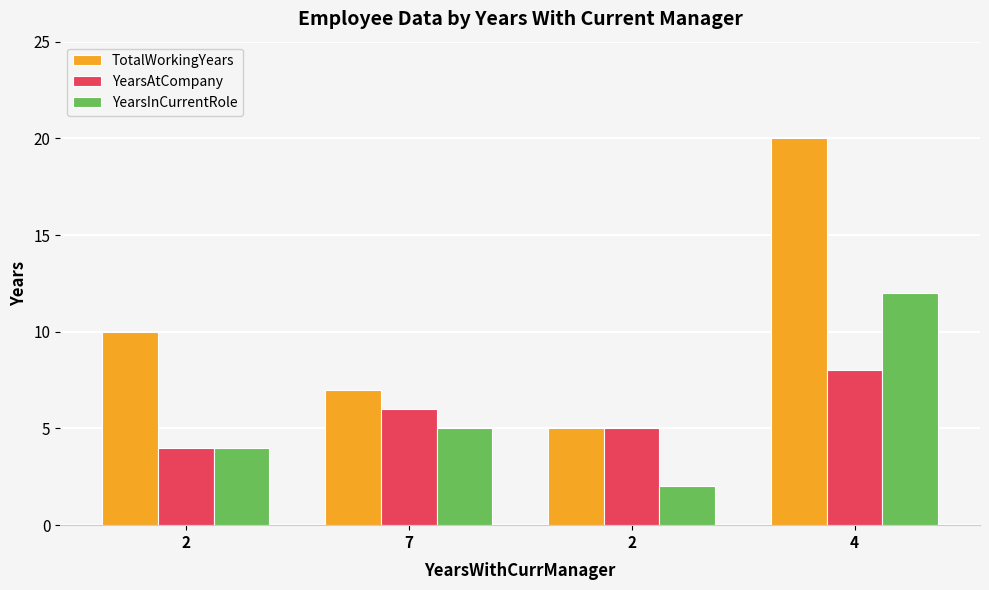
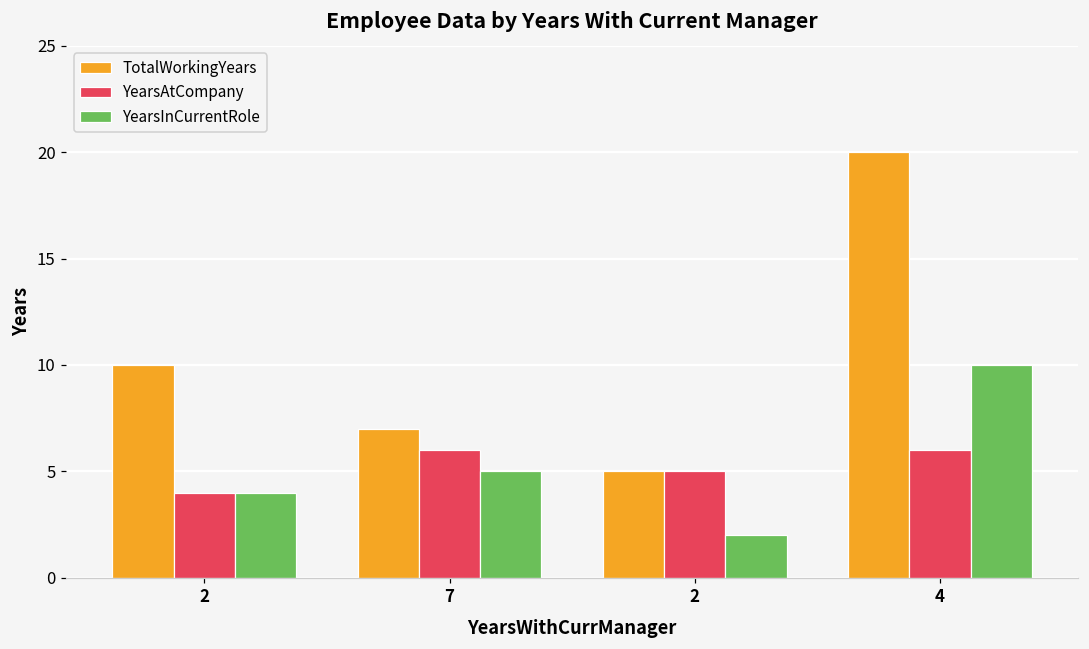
YearsAtCompany, 4: 8 -> 6
YearsInCurrentRole, 4: 12 -> 10
